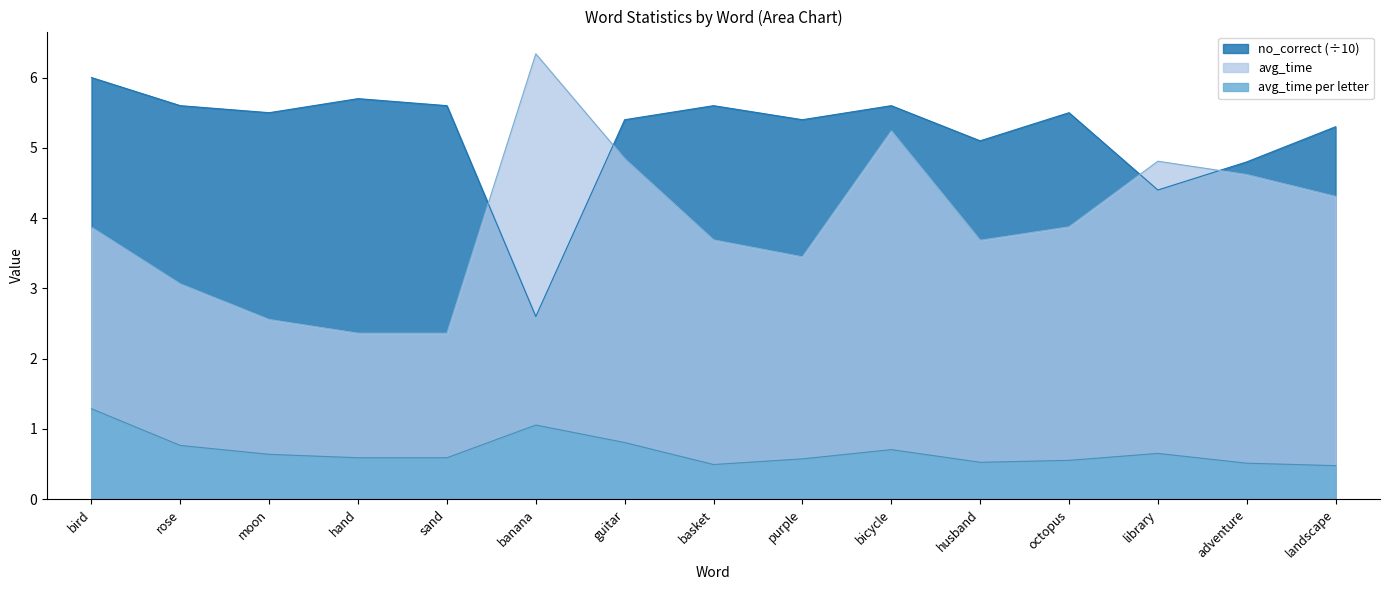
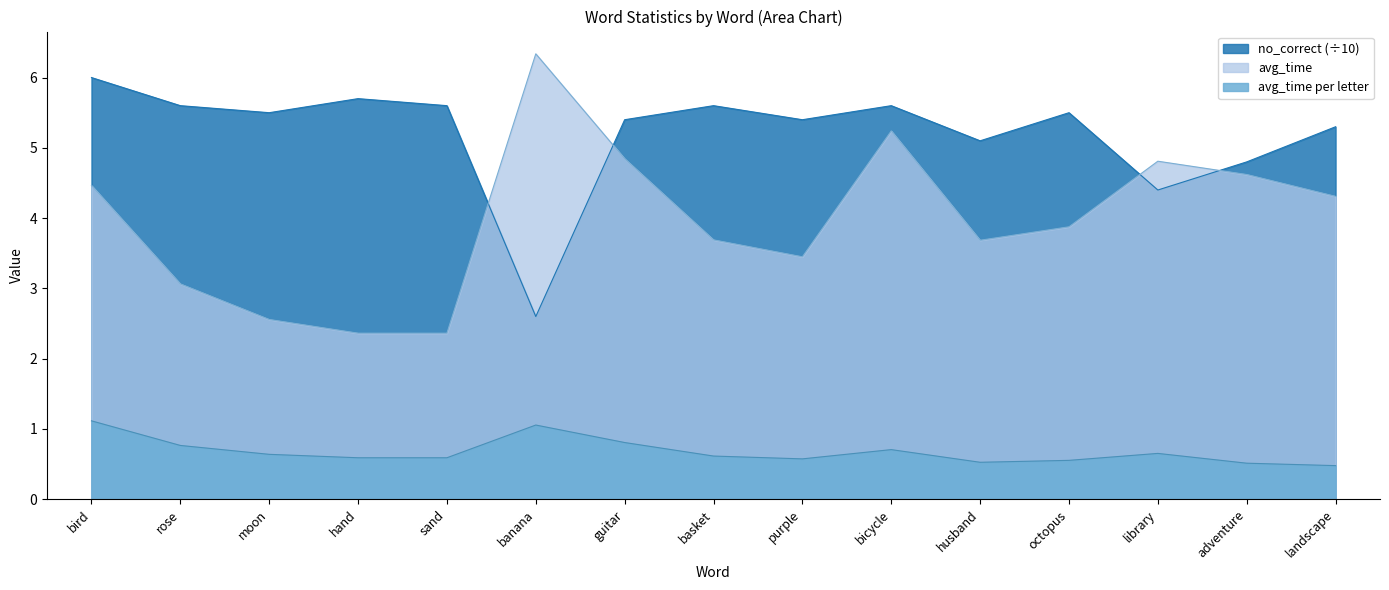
avg_time, bird: 3.9 -> 4.5
avg_time per letter, bird: 1.3 -> 1.1
avg_time per letter, basket: 0.5 -> 0.6
